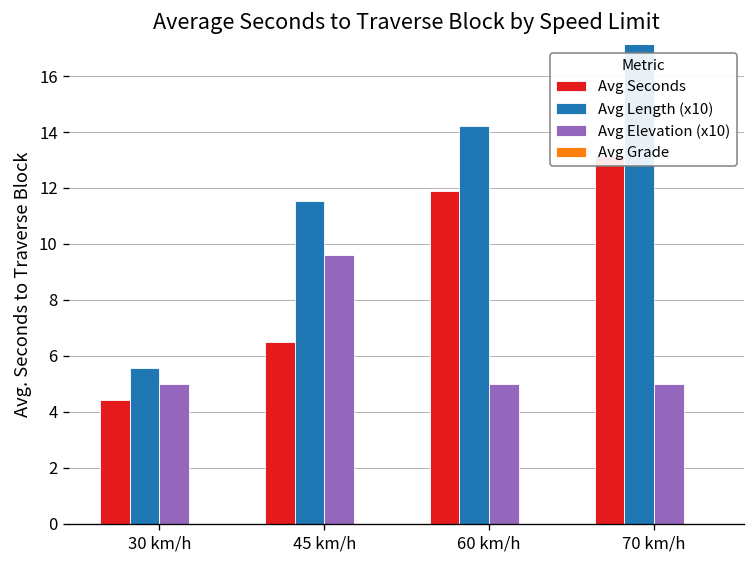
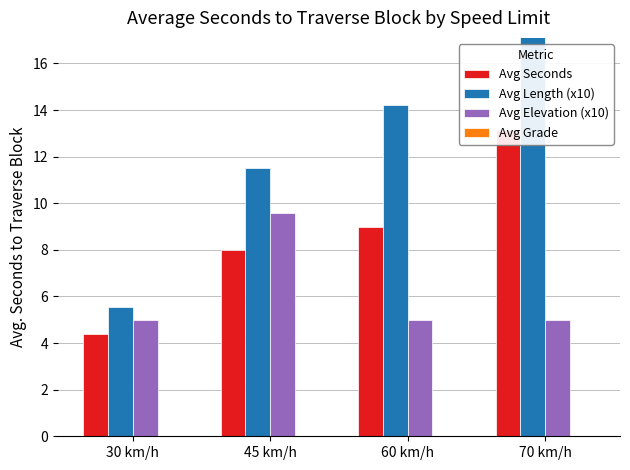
Avg Seconds, 45 km/h: 6.5 -> 8.0
Avg Seconds, 60 km/h: 11.9 -> 9.0
